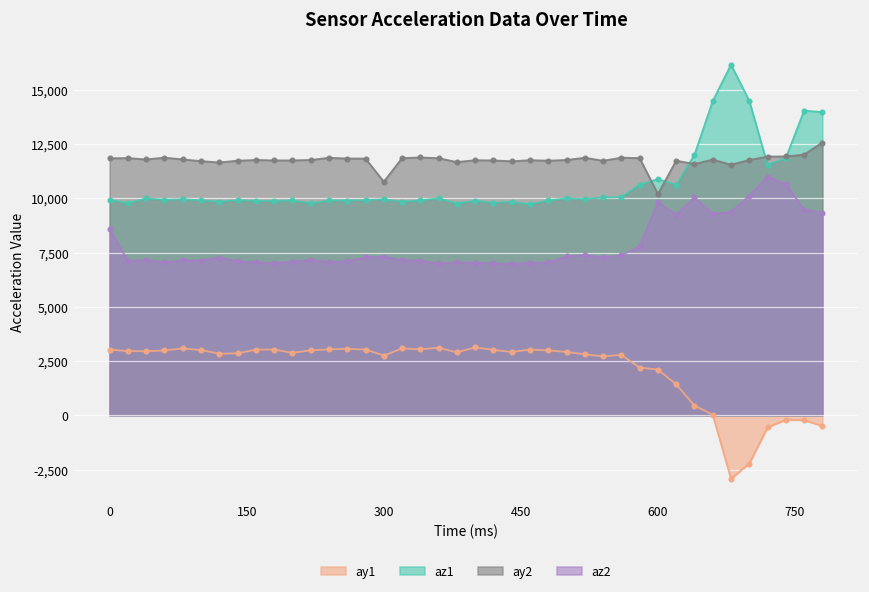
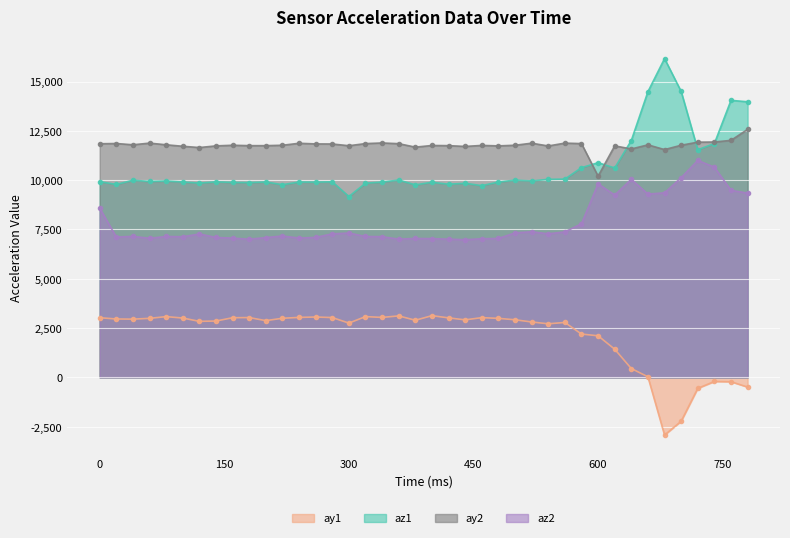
az1, 300: 10,000 -> 9,200
ay2, 300: 10,800 -> 11,700
